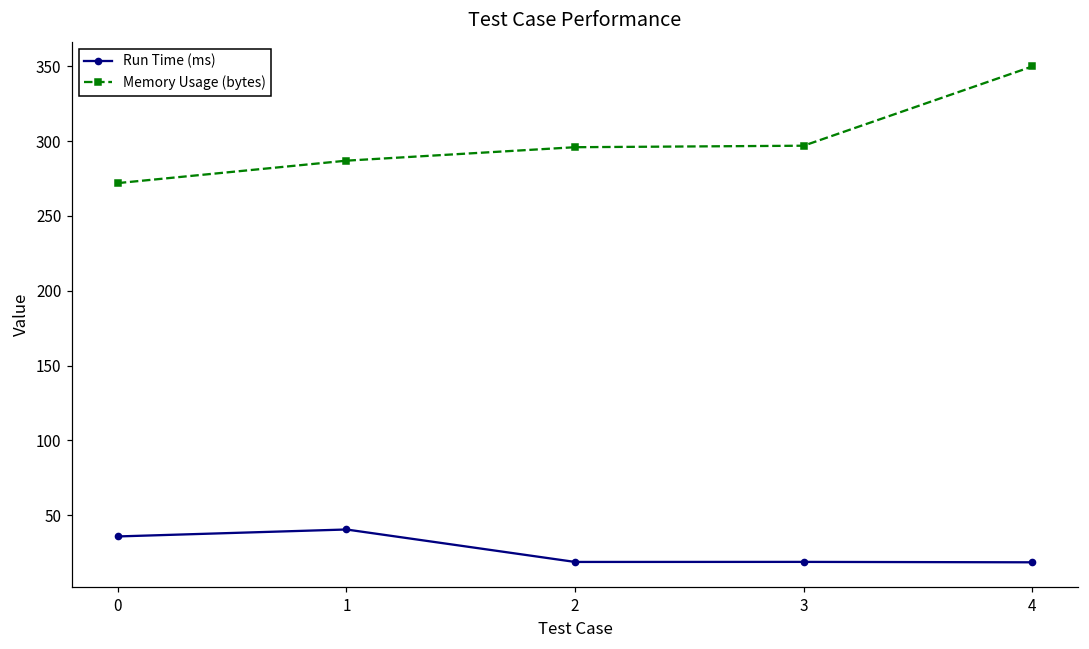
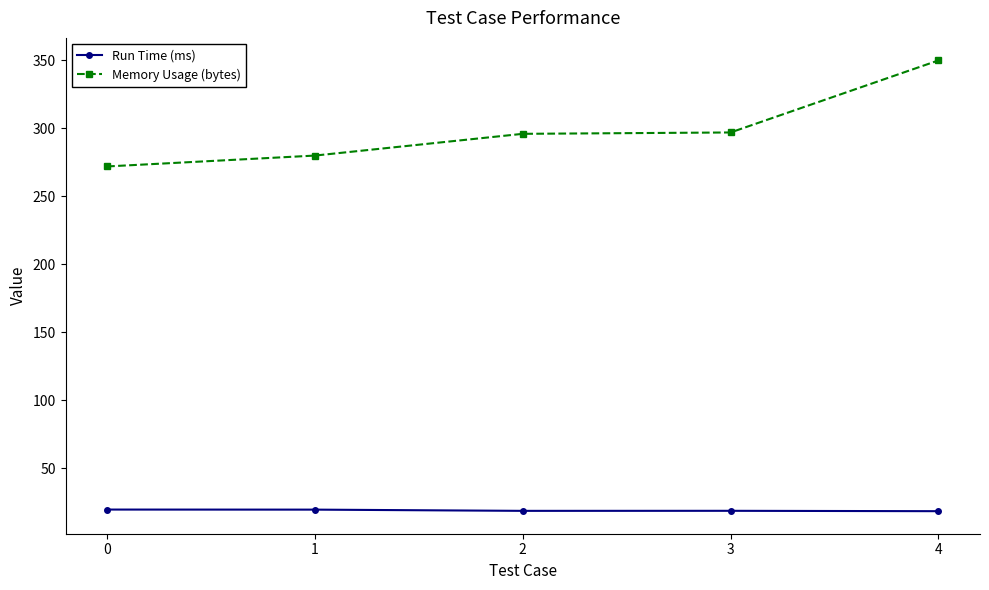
Run Time (ms), 0: 36 -> 20
Run Time (ms), 1: 40 -> 20
Memory Usage (bytes), 1: 287 -> 280
